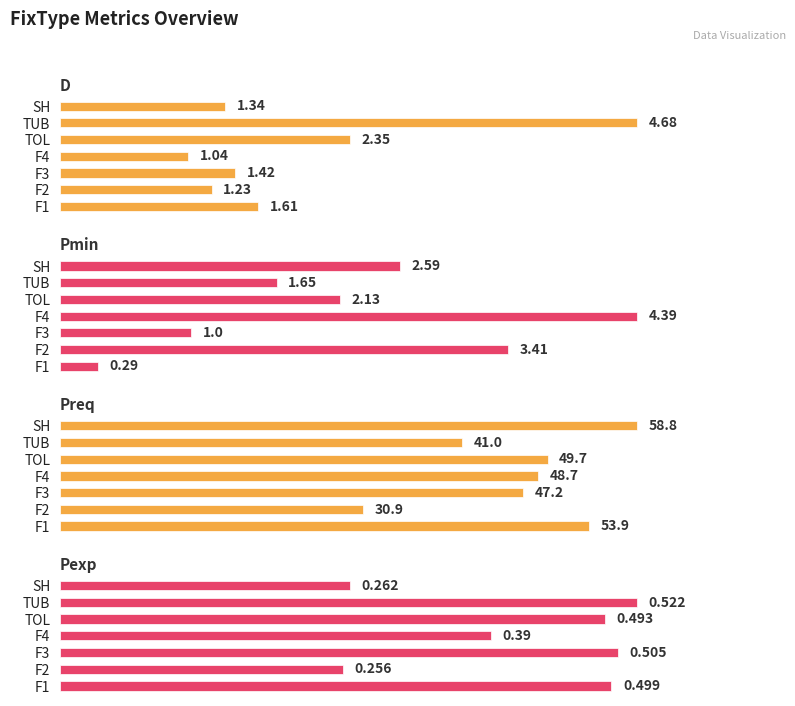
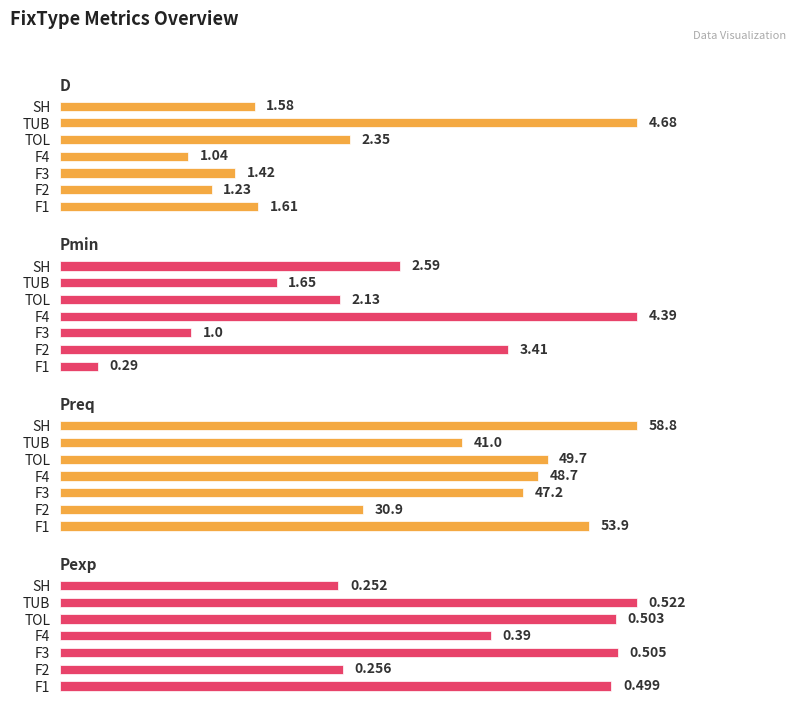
D, SH: 1.34 -> 1.58
Pexp, SH: 0.262 -> 0.252
Pexp, TOL: 0.493 -> 0.503
